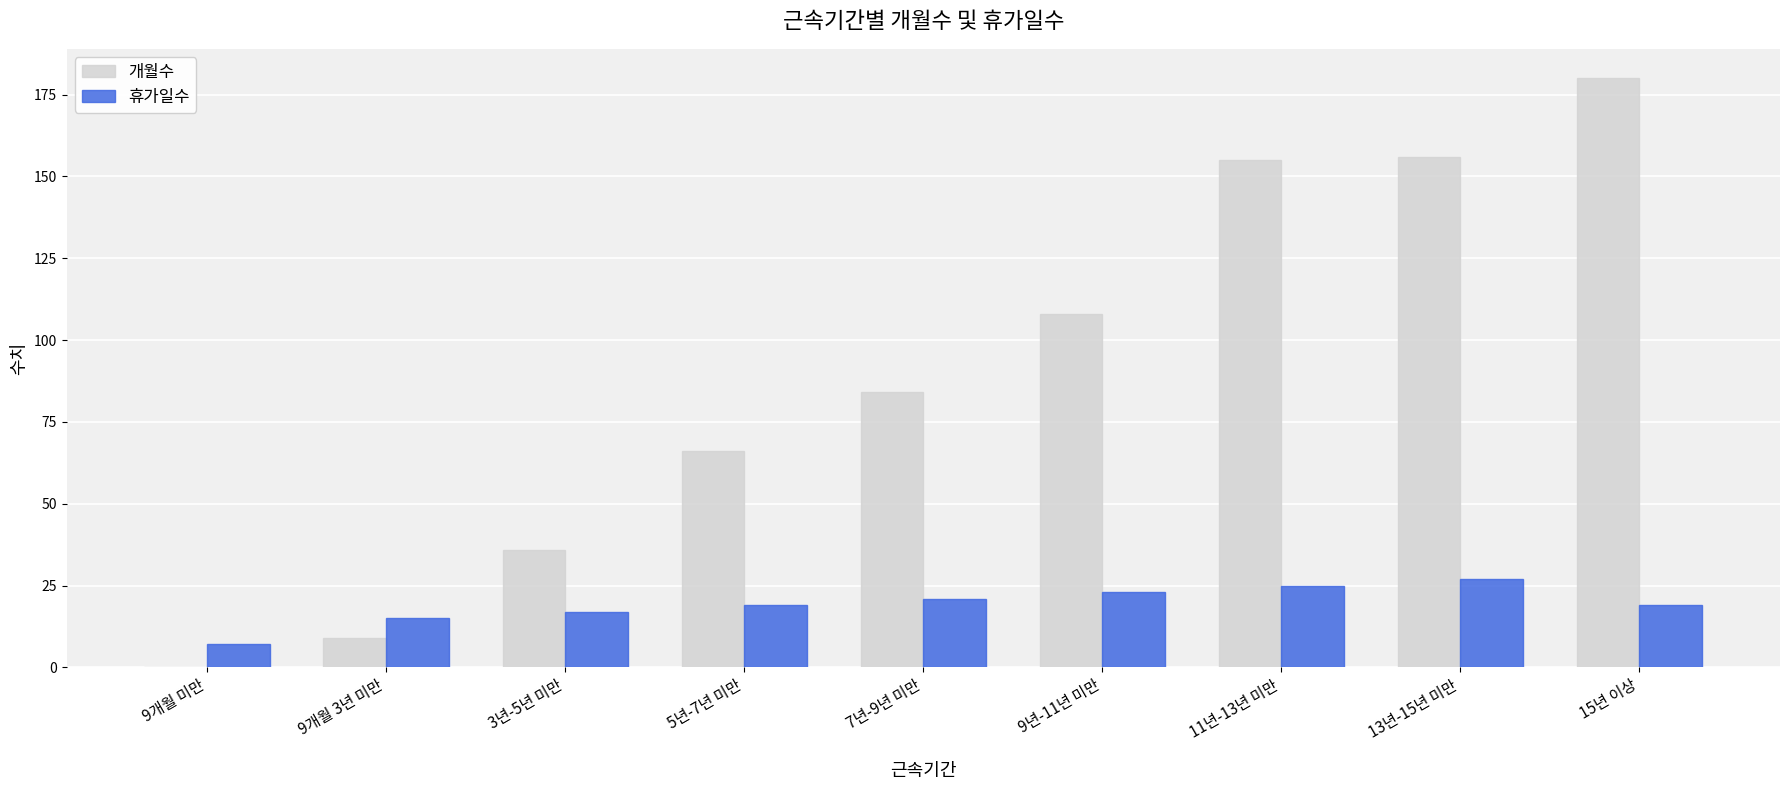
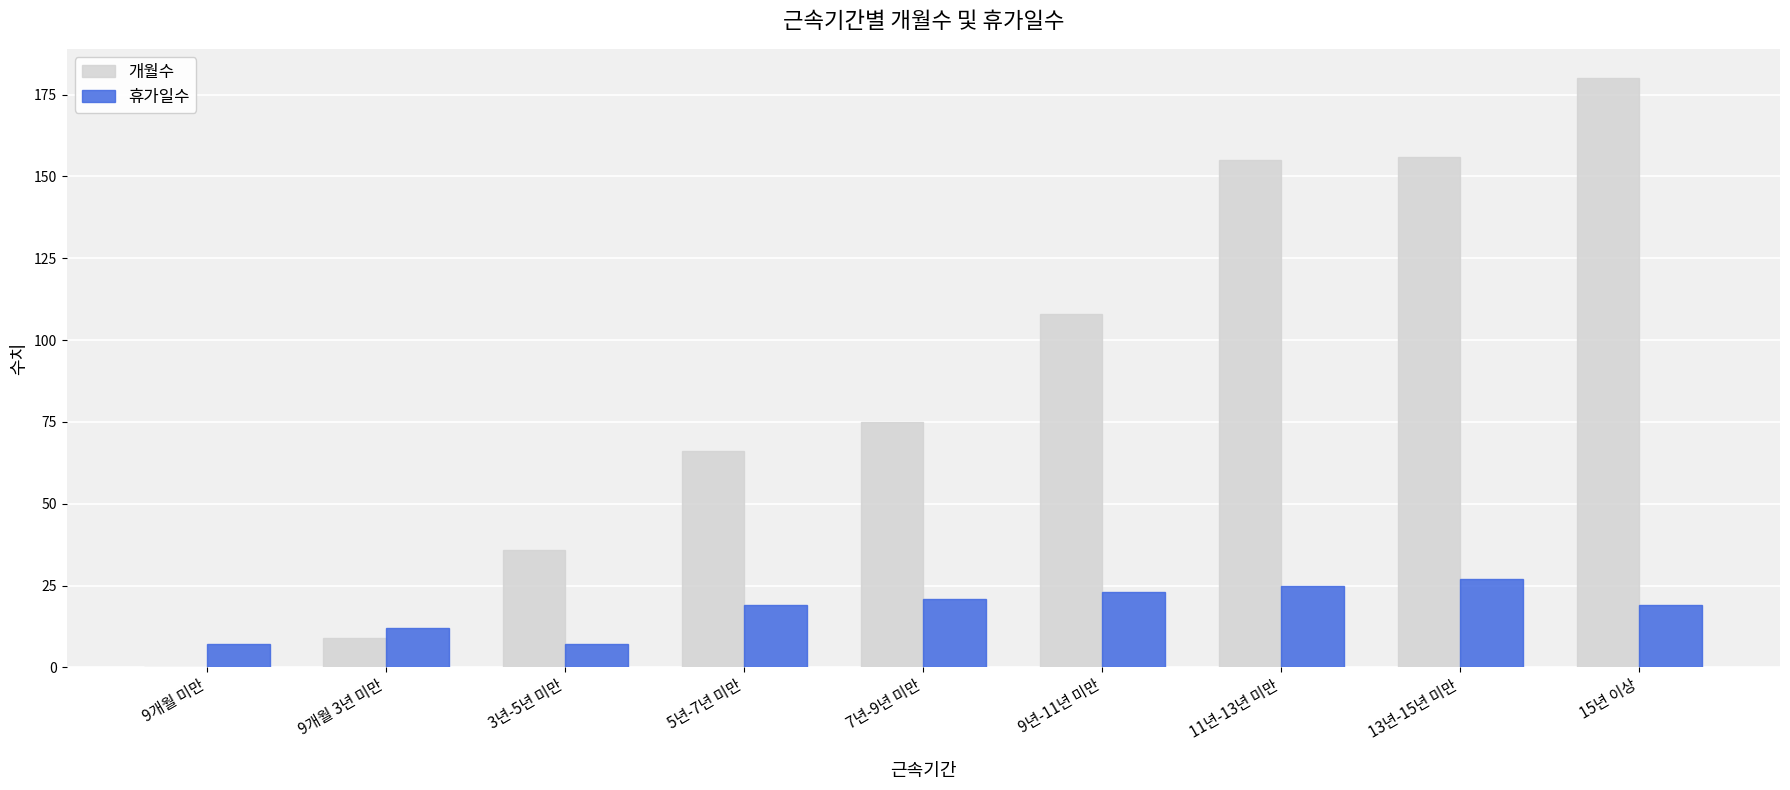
휴가일수, 9개월 3년 미만: 15 -> 12
휴가일수, 3년-5년 미만: 17 -> 7
개월수, 7년-9년 미만: 84 -> 75
